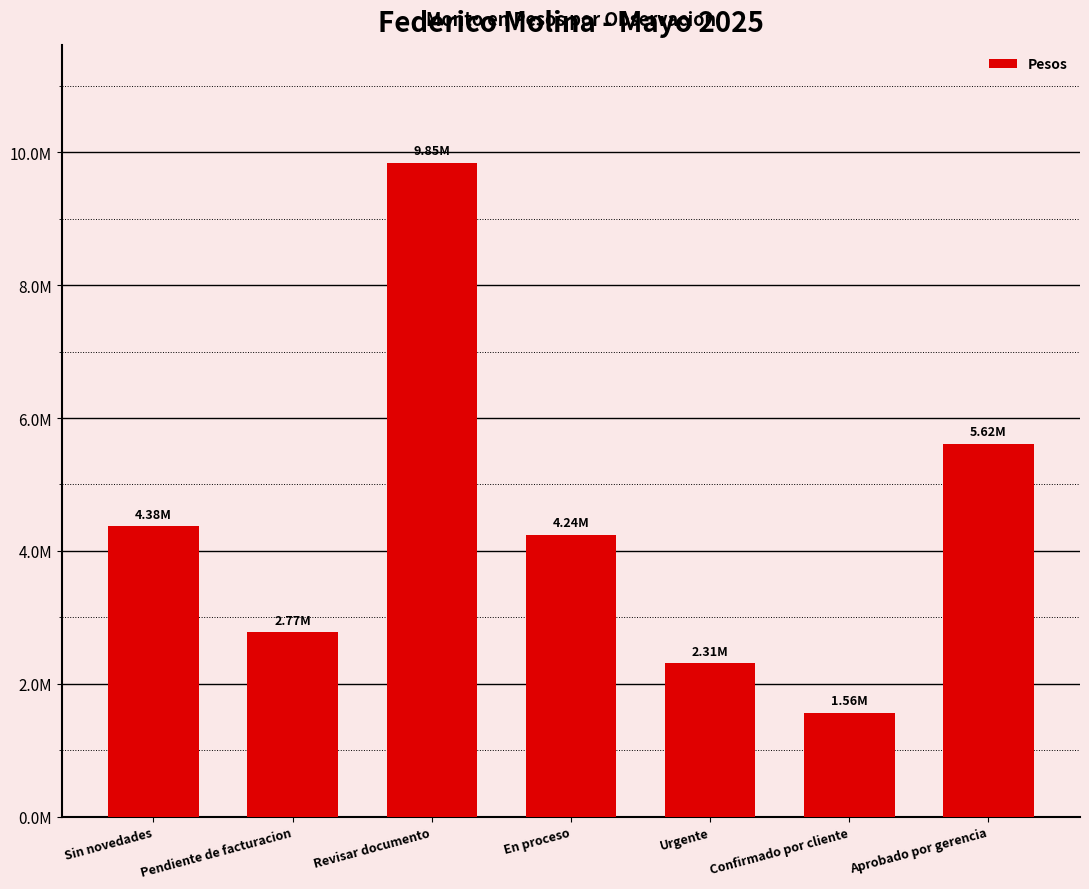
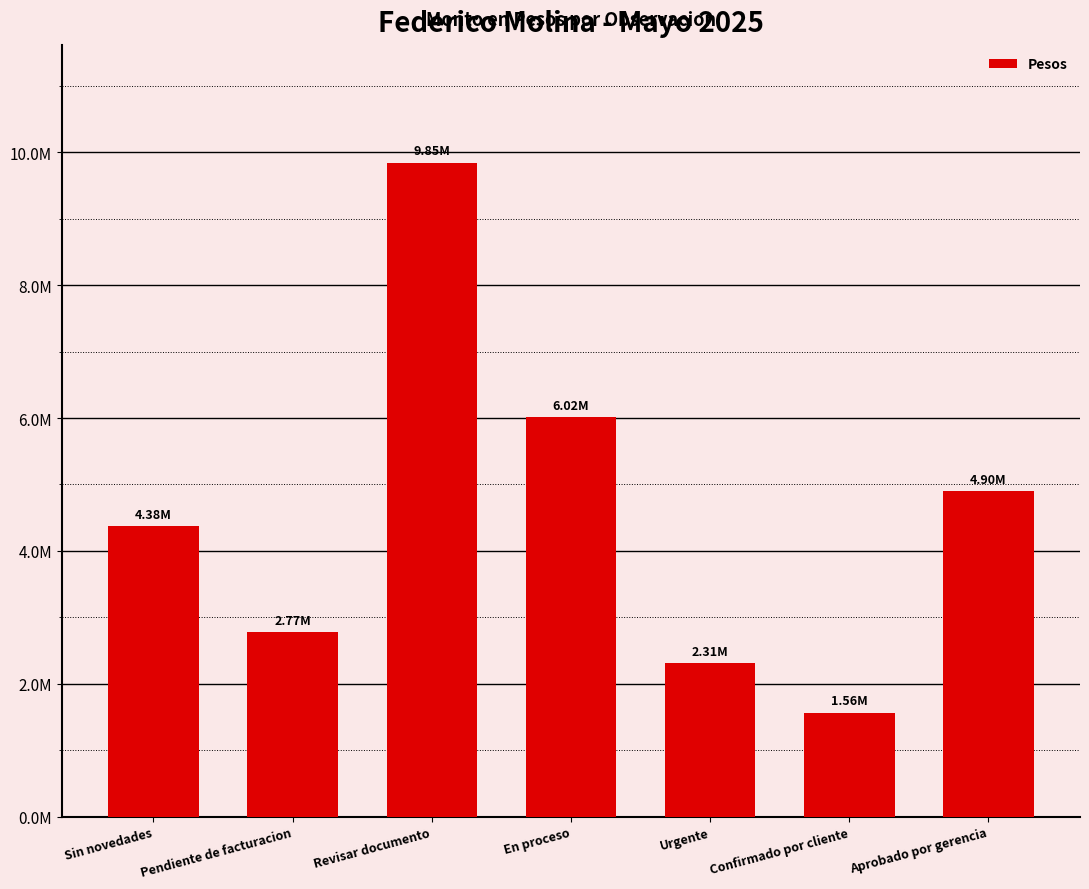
En proceso: 4.24M -> 6.02M
Aprobado por gerencia: 5.62M -> 4.90M
